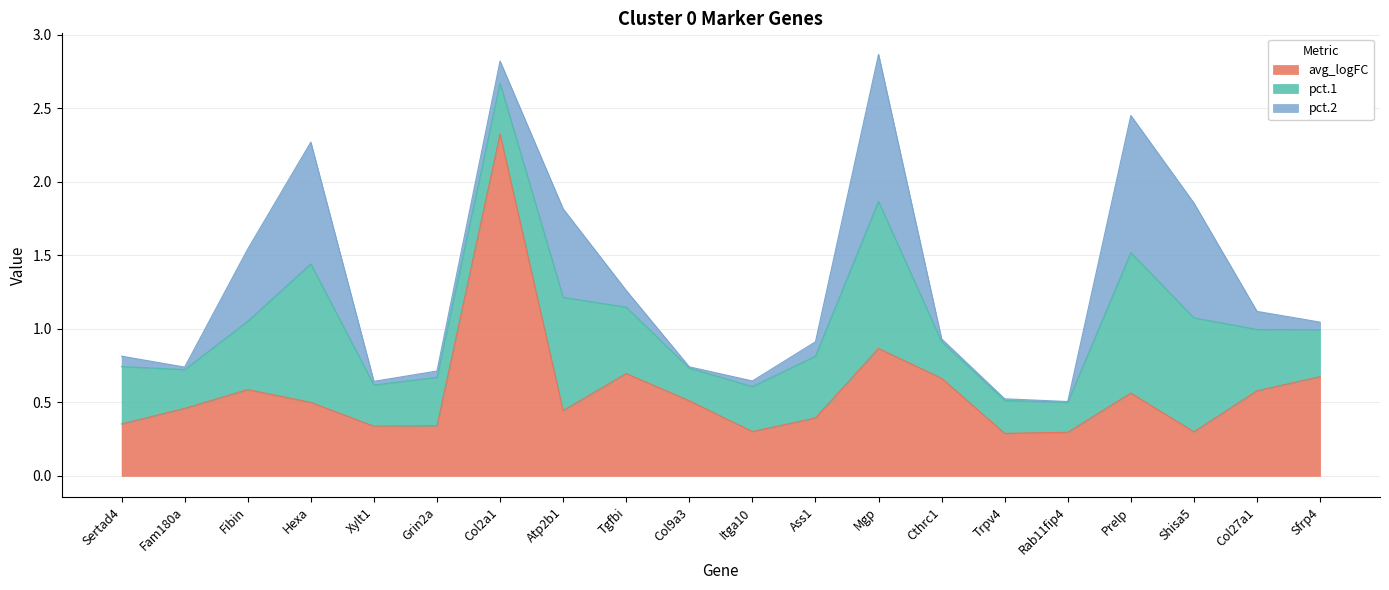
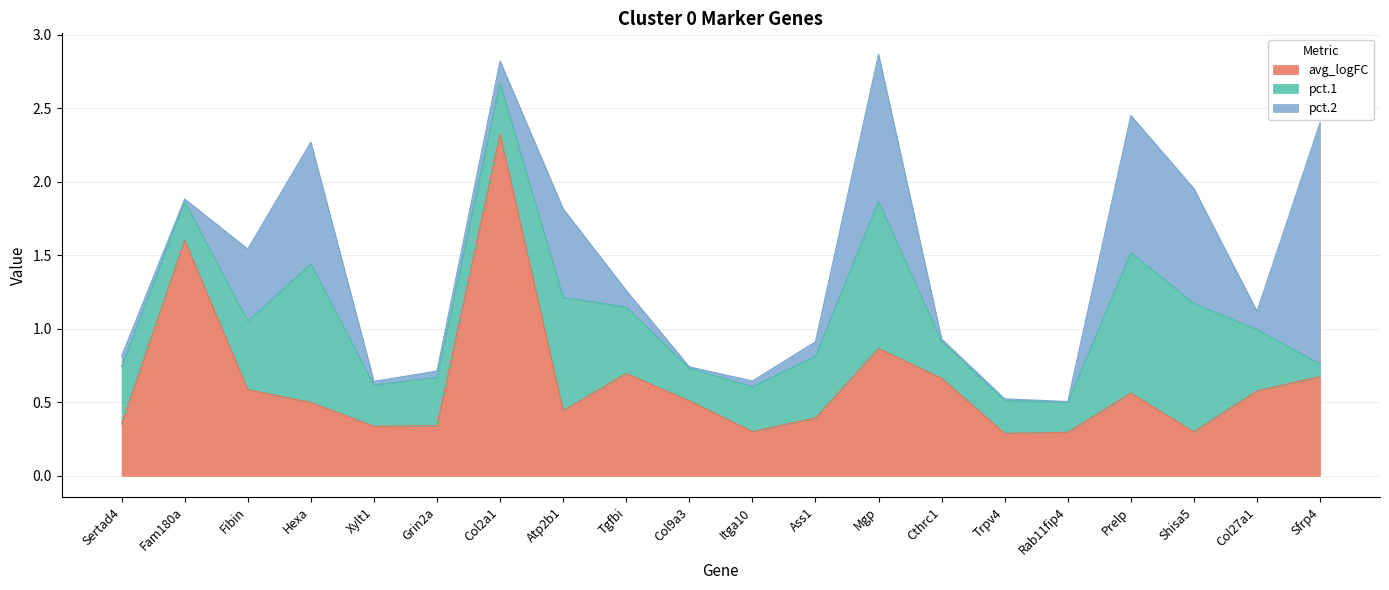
avg_logFC, Fam180a: 0.46 -> 1.60
pct.1, Shisa5: 0.78 -> 0.87
pct.1, Sfrp4: 0.32 -> 0.08
pct.2, Sfrp4: 0.05 -> 1.64
